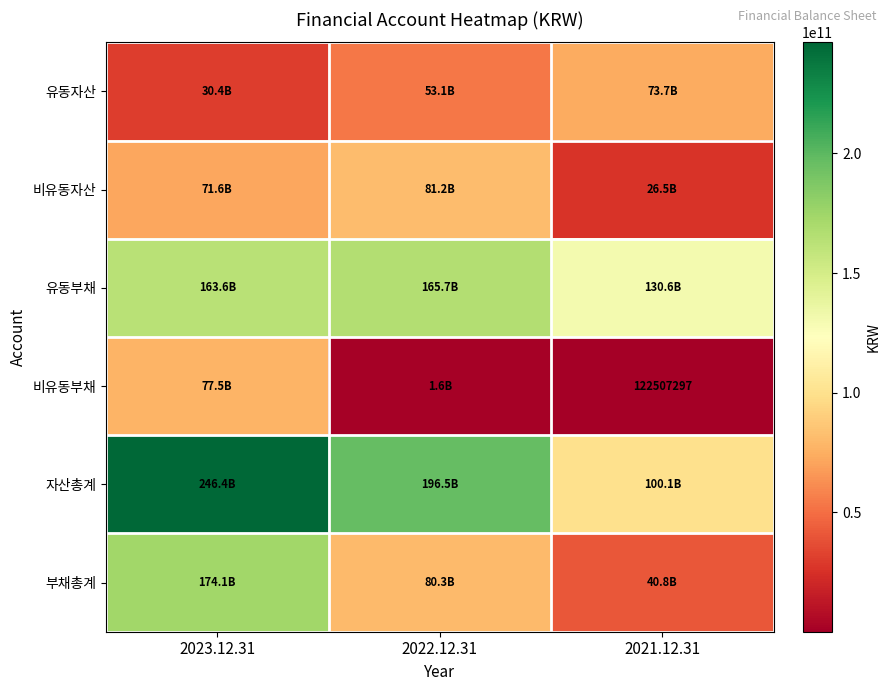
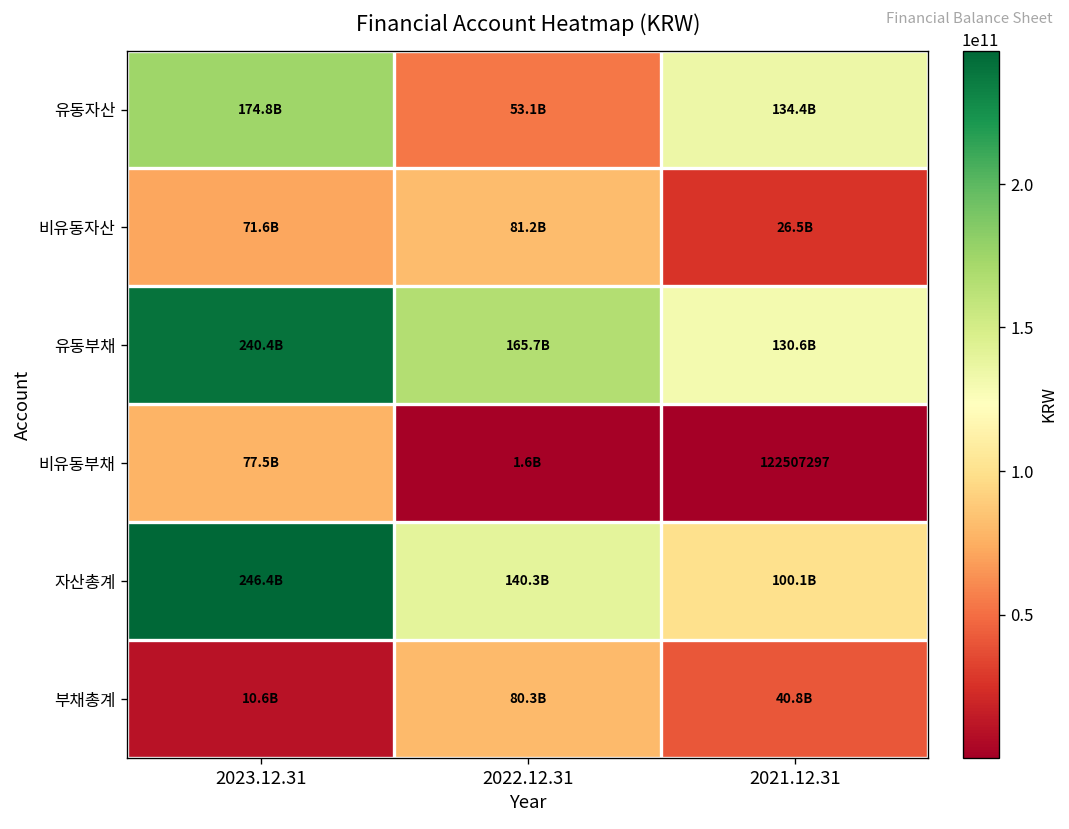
유동자산, 2023.12.31: 30.4B -> 174.8B
유동자산, 2021.12.31: 73.7B -> 134.4B
유동부채, 2023.12.31: 163.6B -> 240.4B
자산총계, 2022.12.31: 196.5B -> 140.3B
부채총계, 2023.12.31: 174.1B -> 10.6B
